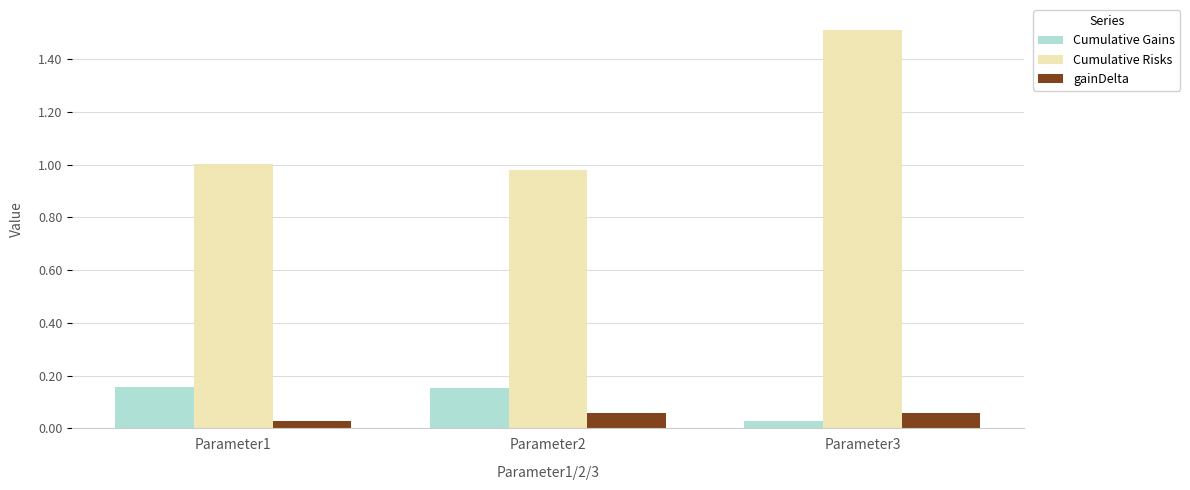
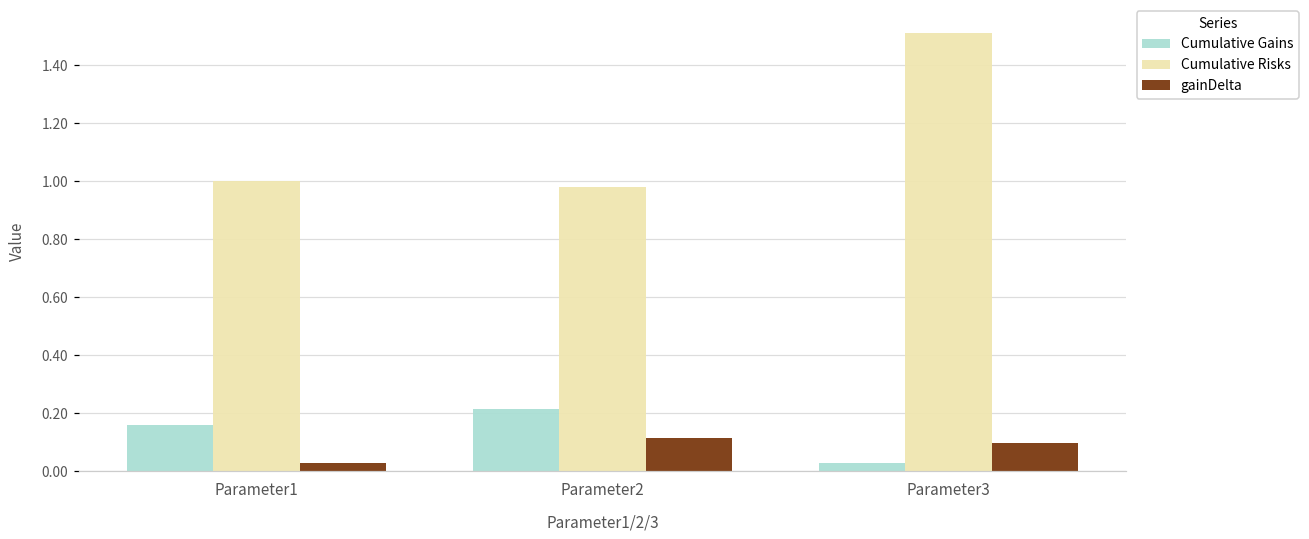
Cumulative Gains, Parameter2: 0.15 -> 0.21
gainDelta, Parameter2: 0.06 -> 0.12
gainDelta, Parameter3: 0.06 -> 0.10
